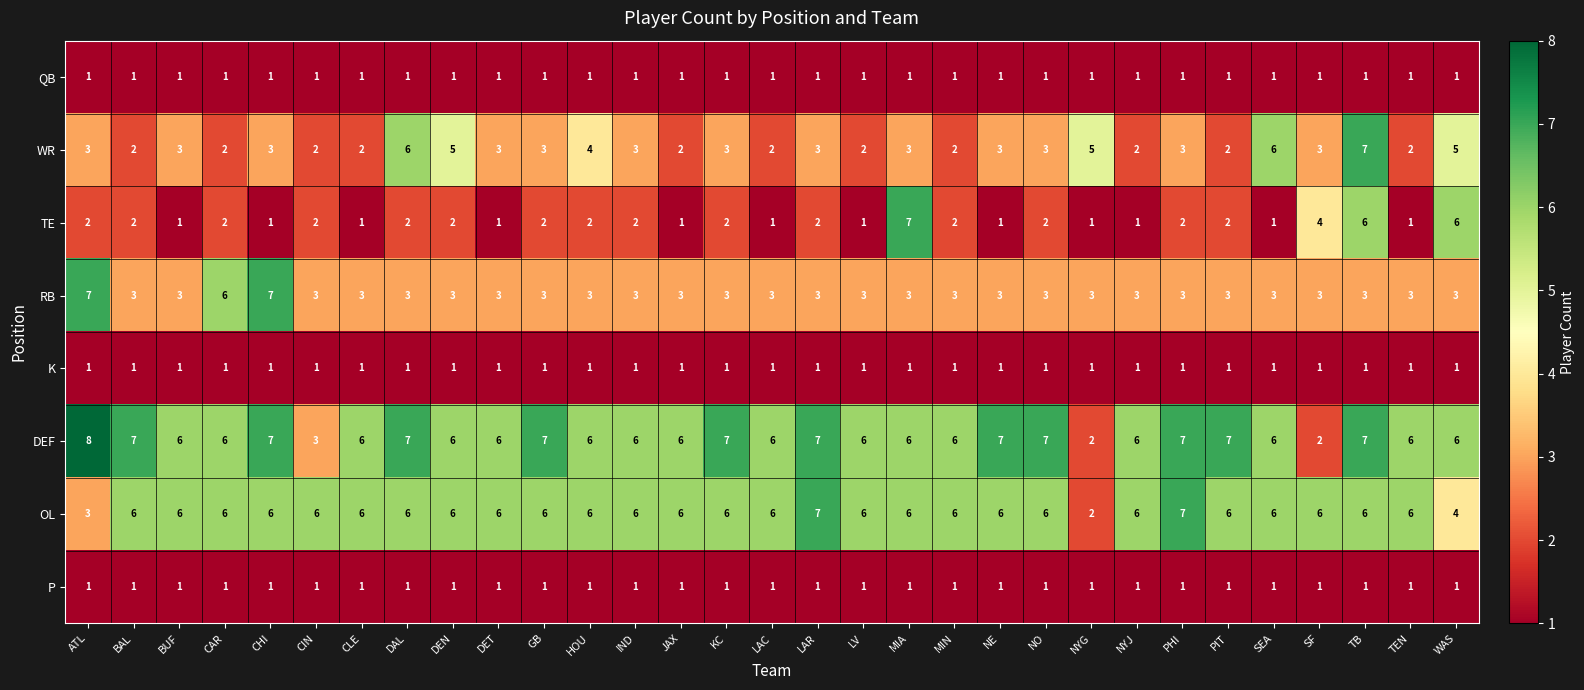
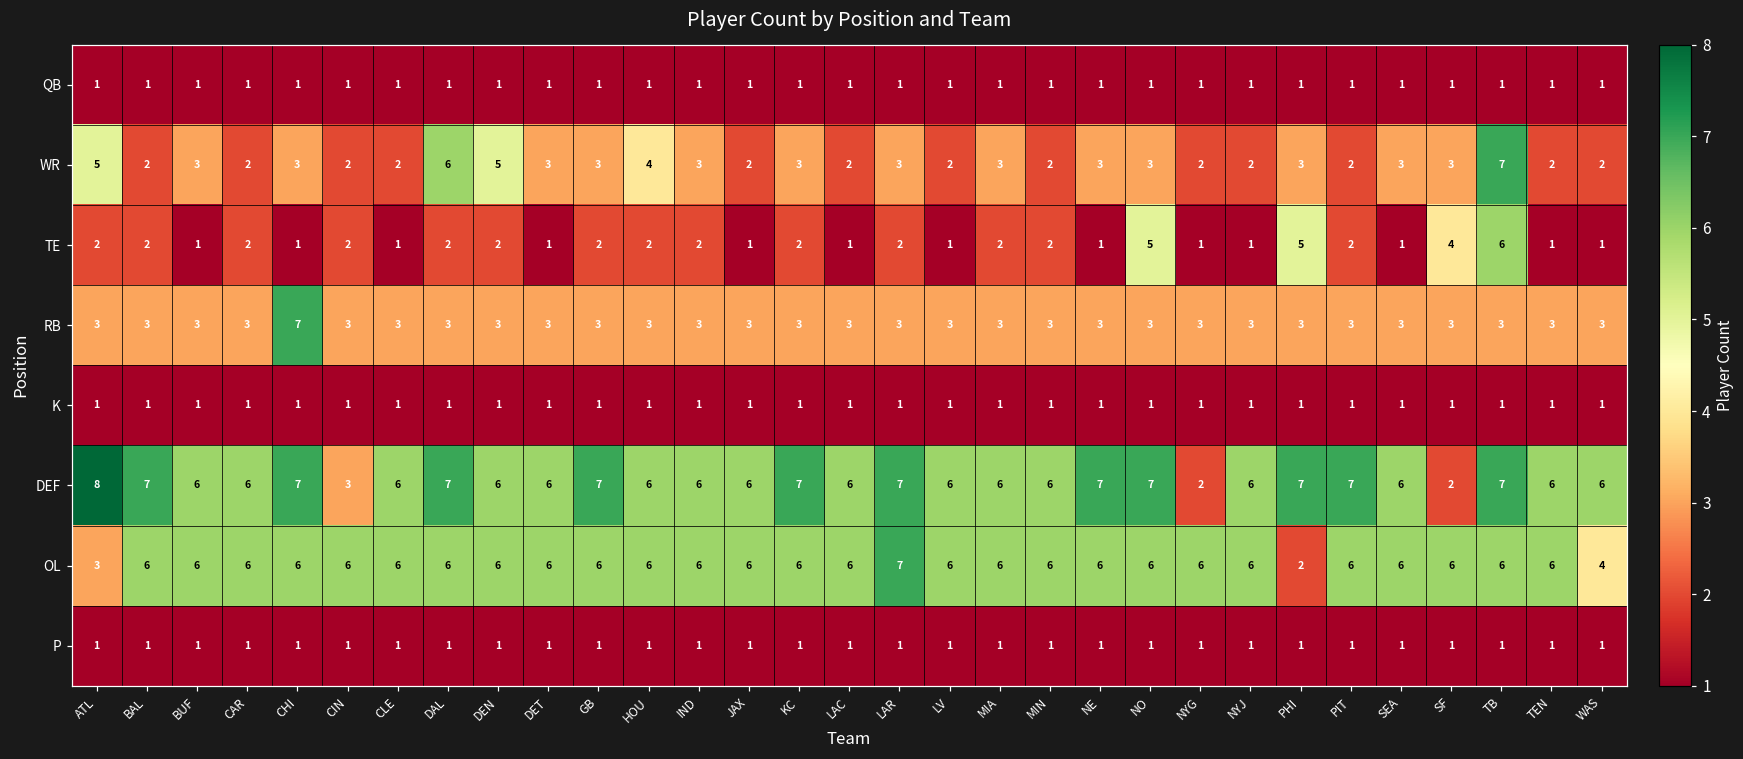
WR, ATL: 3 -> 5
WR, NYG: 5 -> 2
WR, SEA: 6 -> 3
WR, WAS: 5 -> 2
TE, MIA: 7 -> 2
TE, NO: 2 -> 5
TE, PHI: 2 -> 5
TE, WAS: 6 -> 1
RB, ATL: 7 -> 3
RB, CAR: 6 -> 3
OL, NYG: 2 -> 6
OL, PHI: 7 -> 2
